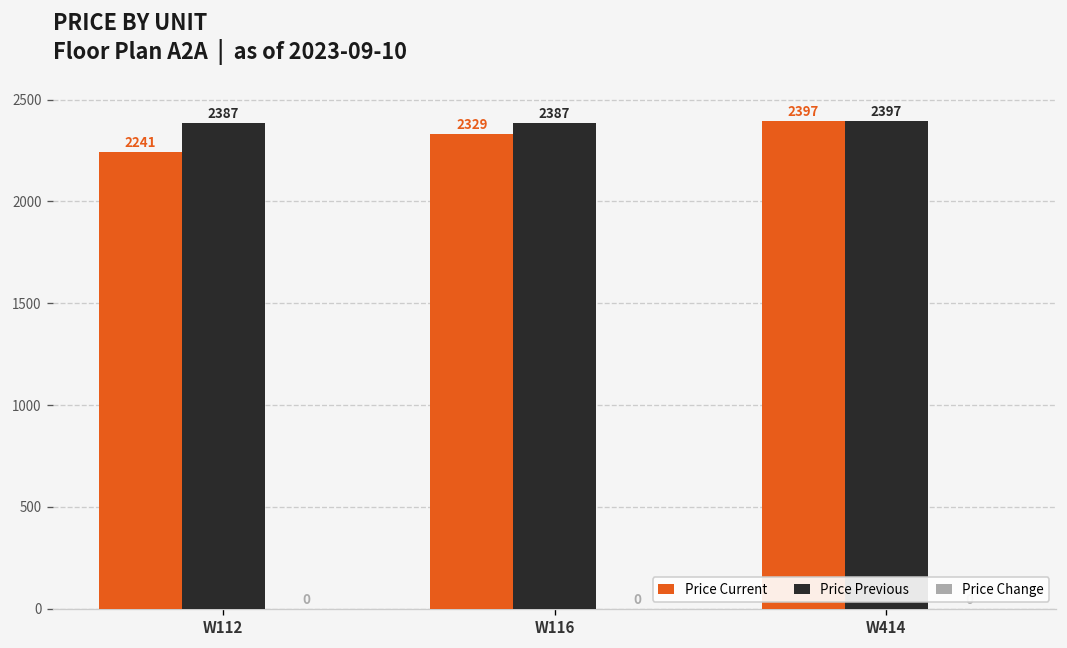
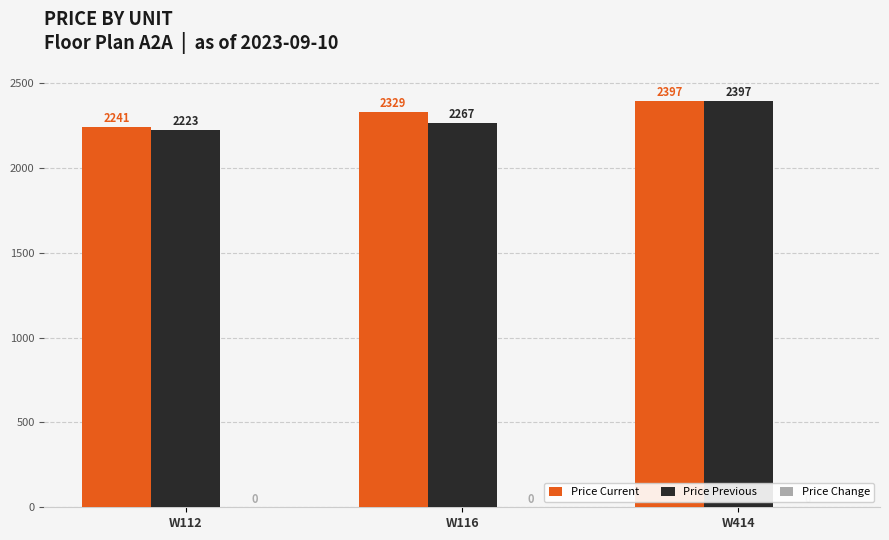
Price Previous, W112: 2387 -> 2223
Price Previous, W116: 2387 -> 2267
